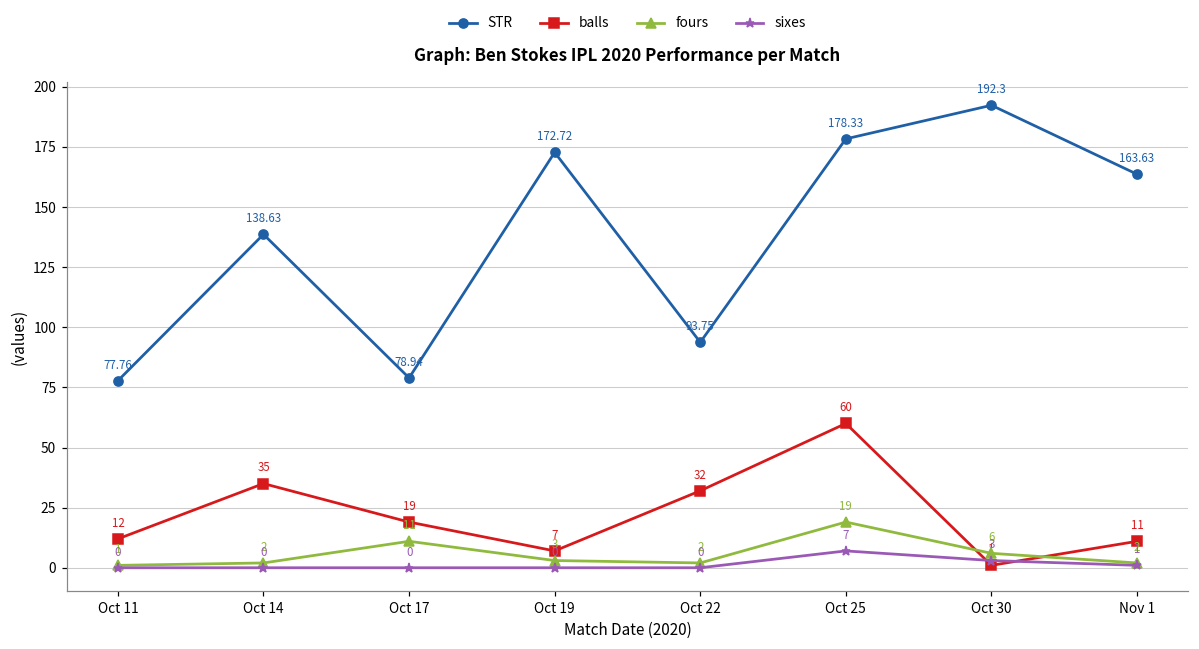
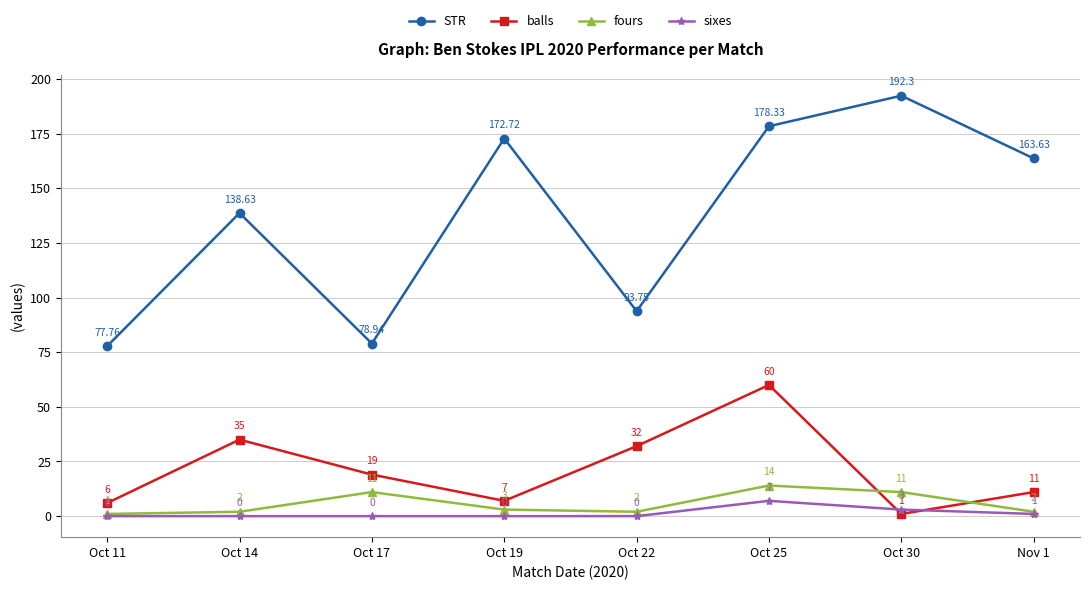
balls, Oct 11: 12 -> 6
fours, Oct 25: 19 -> 14
fours, Oct 30: 6 -> 11
